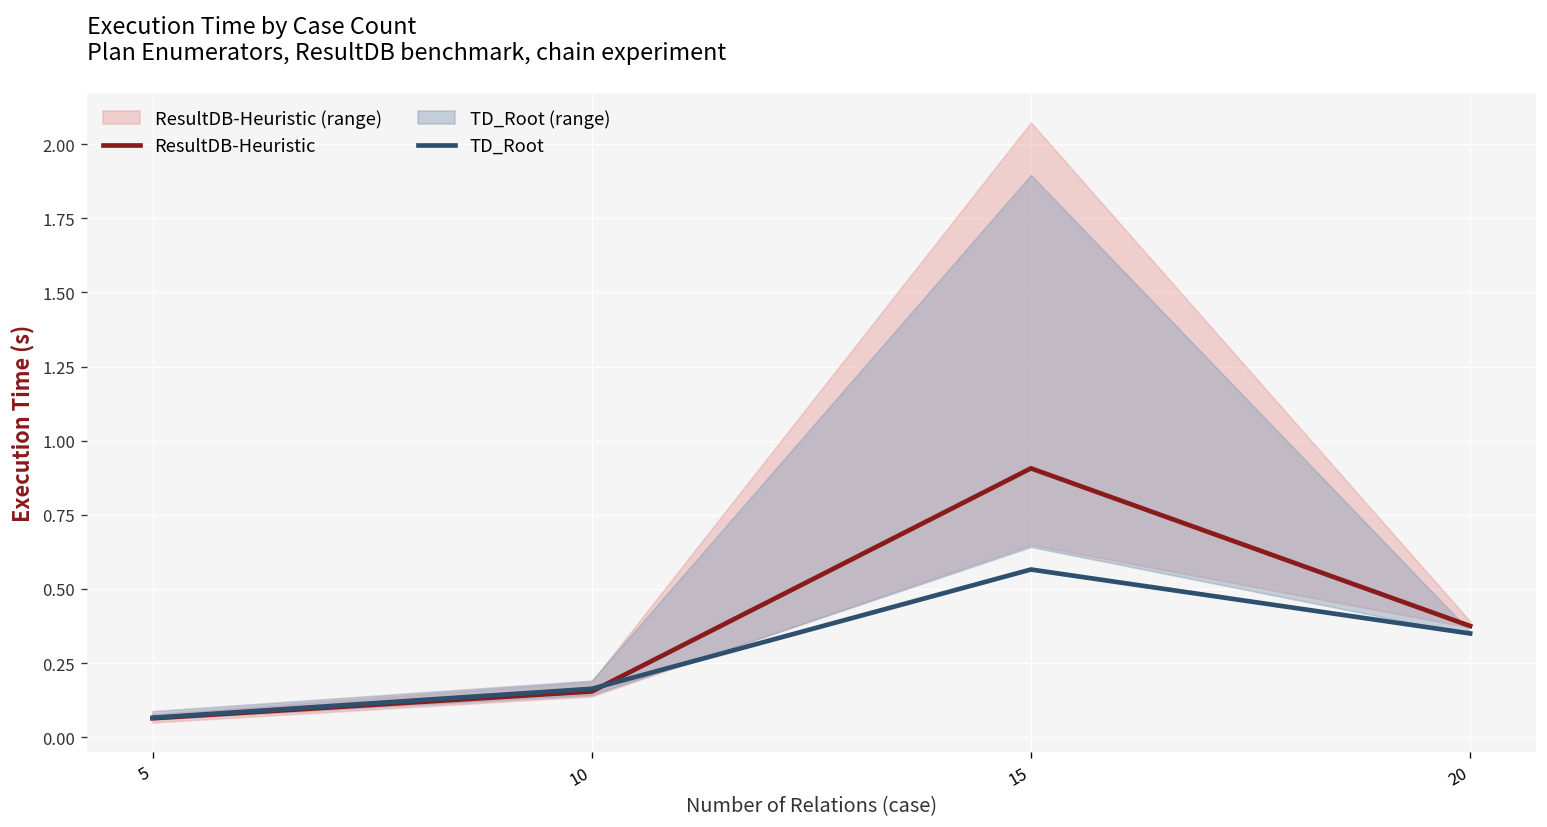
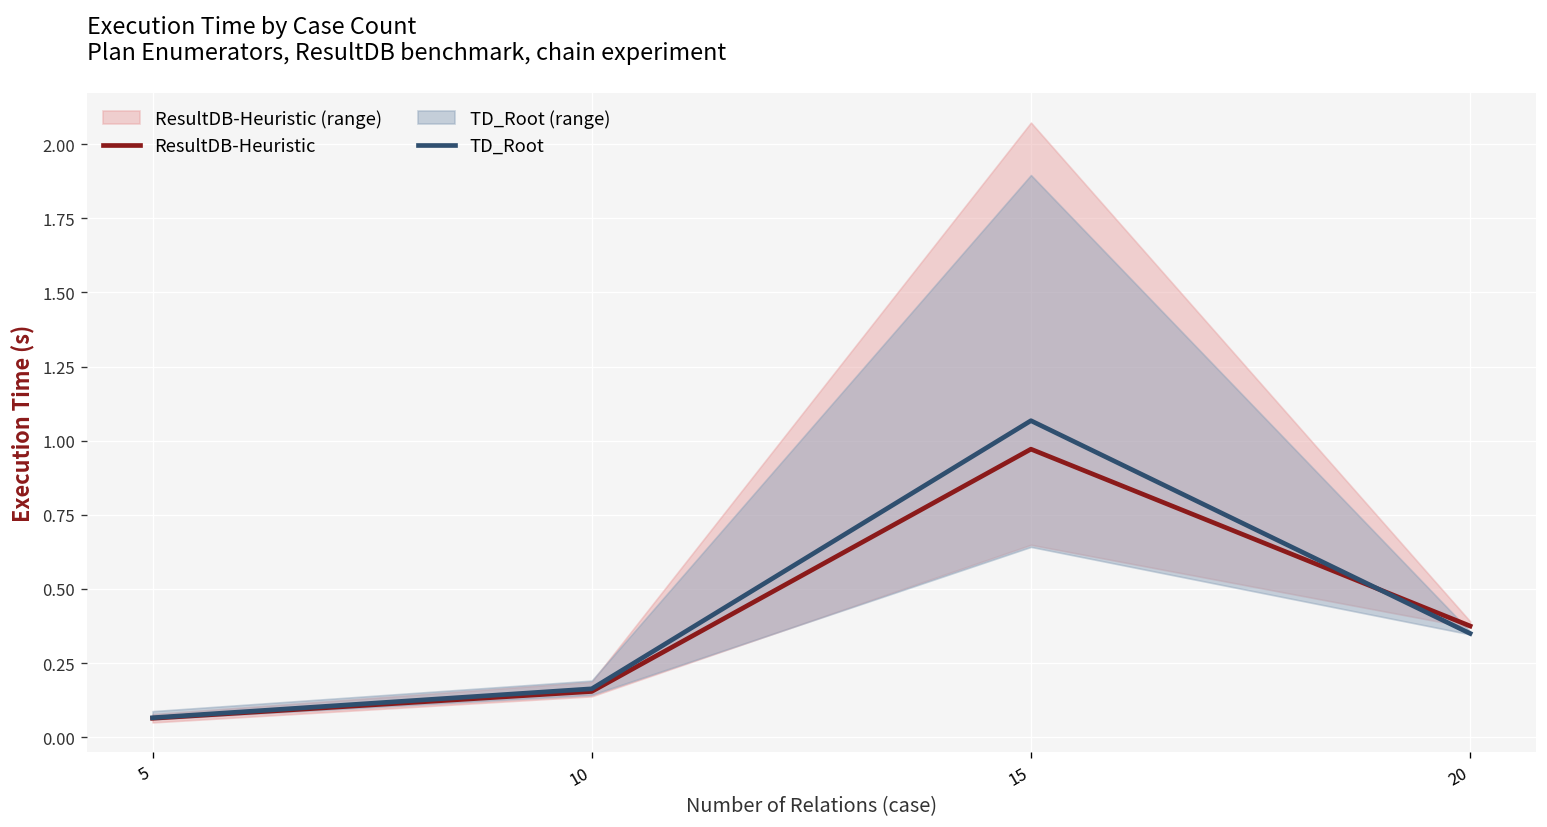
ResultDB-Heuristic, 15: 0.91 -> 0.97
TD_Root, 15: 0.57 -> 1.07
